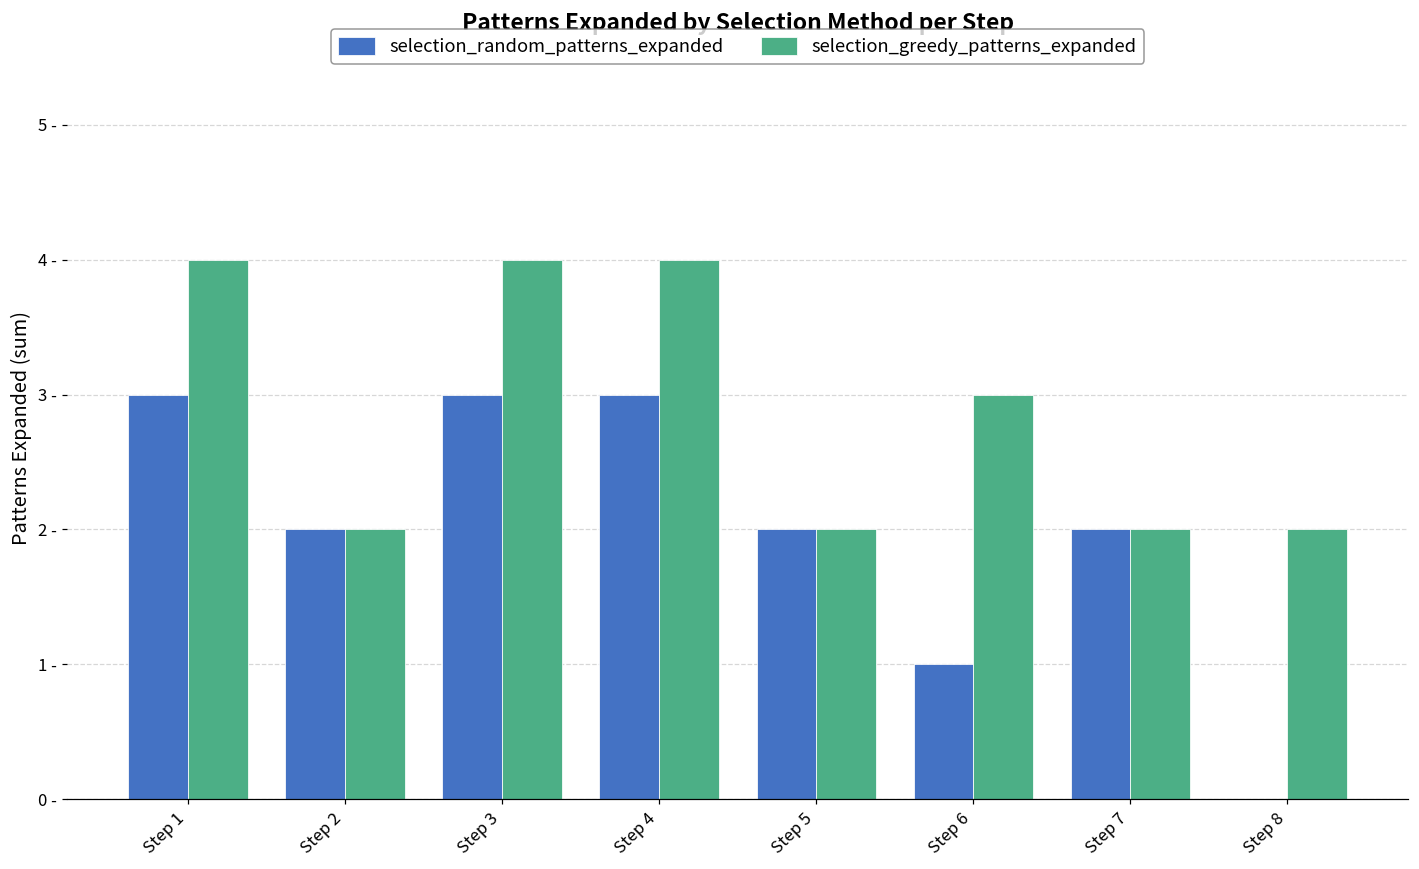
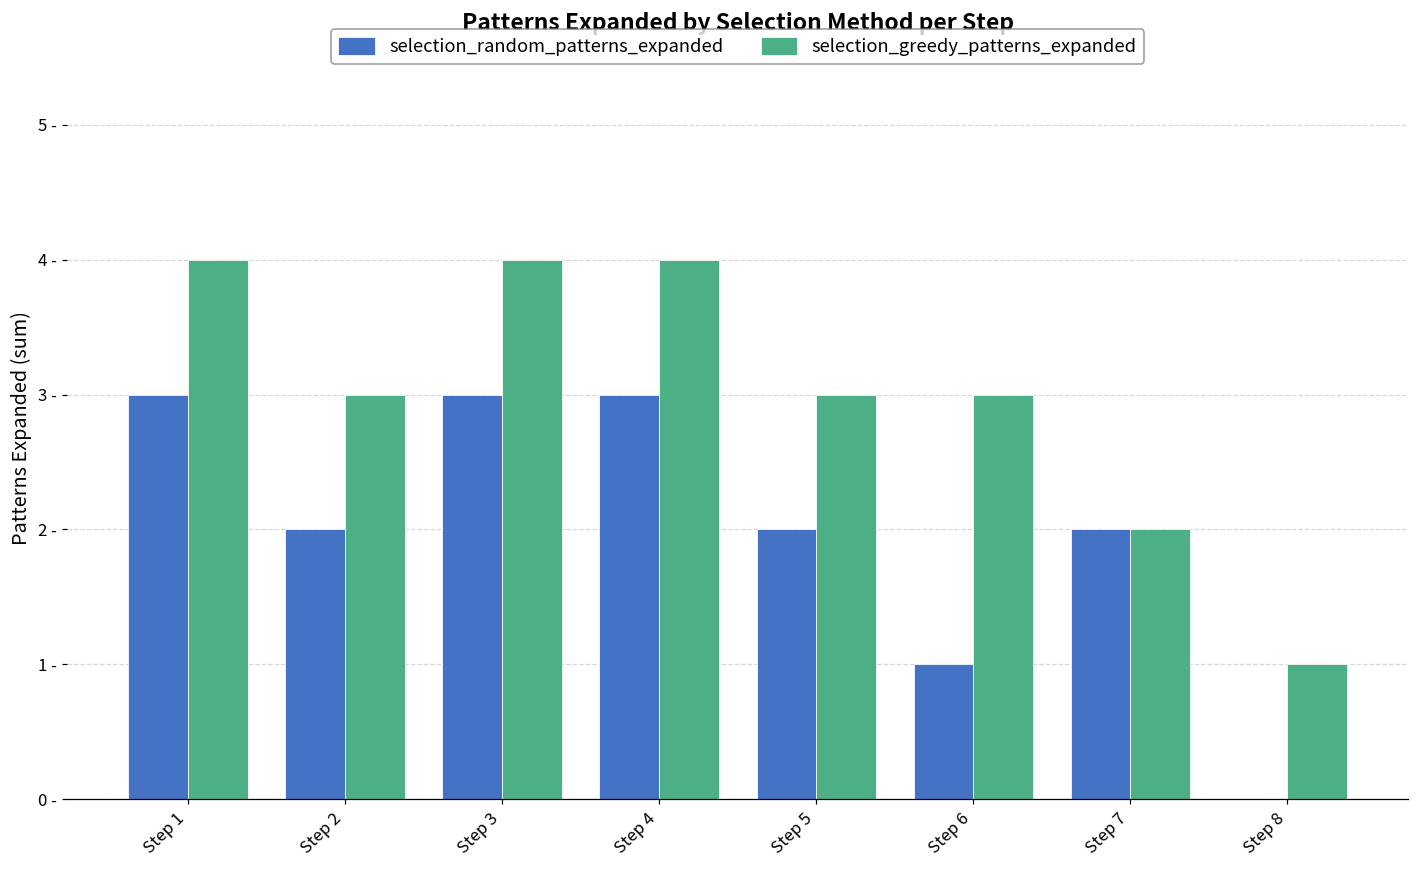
selection_greedy_patterns_expanded, Step 2: 2 - -> 3 -
selection_greedy_patterns_expanded, Step 5: 2 - -> 3 -
selection_greedy_patterns_expanded, Step 8: 2 - -> 1 -
